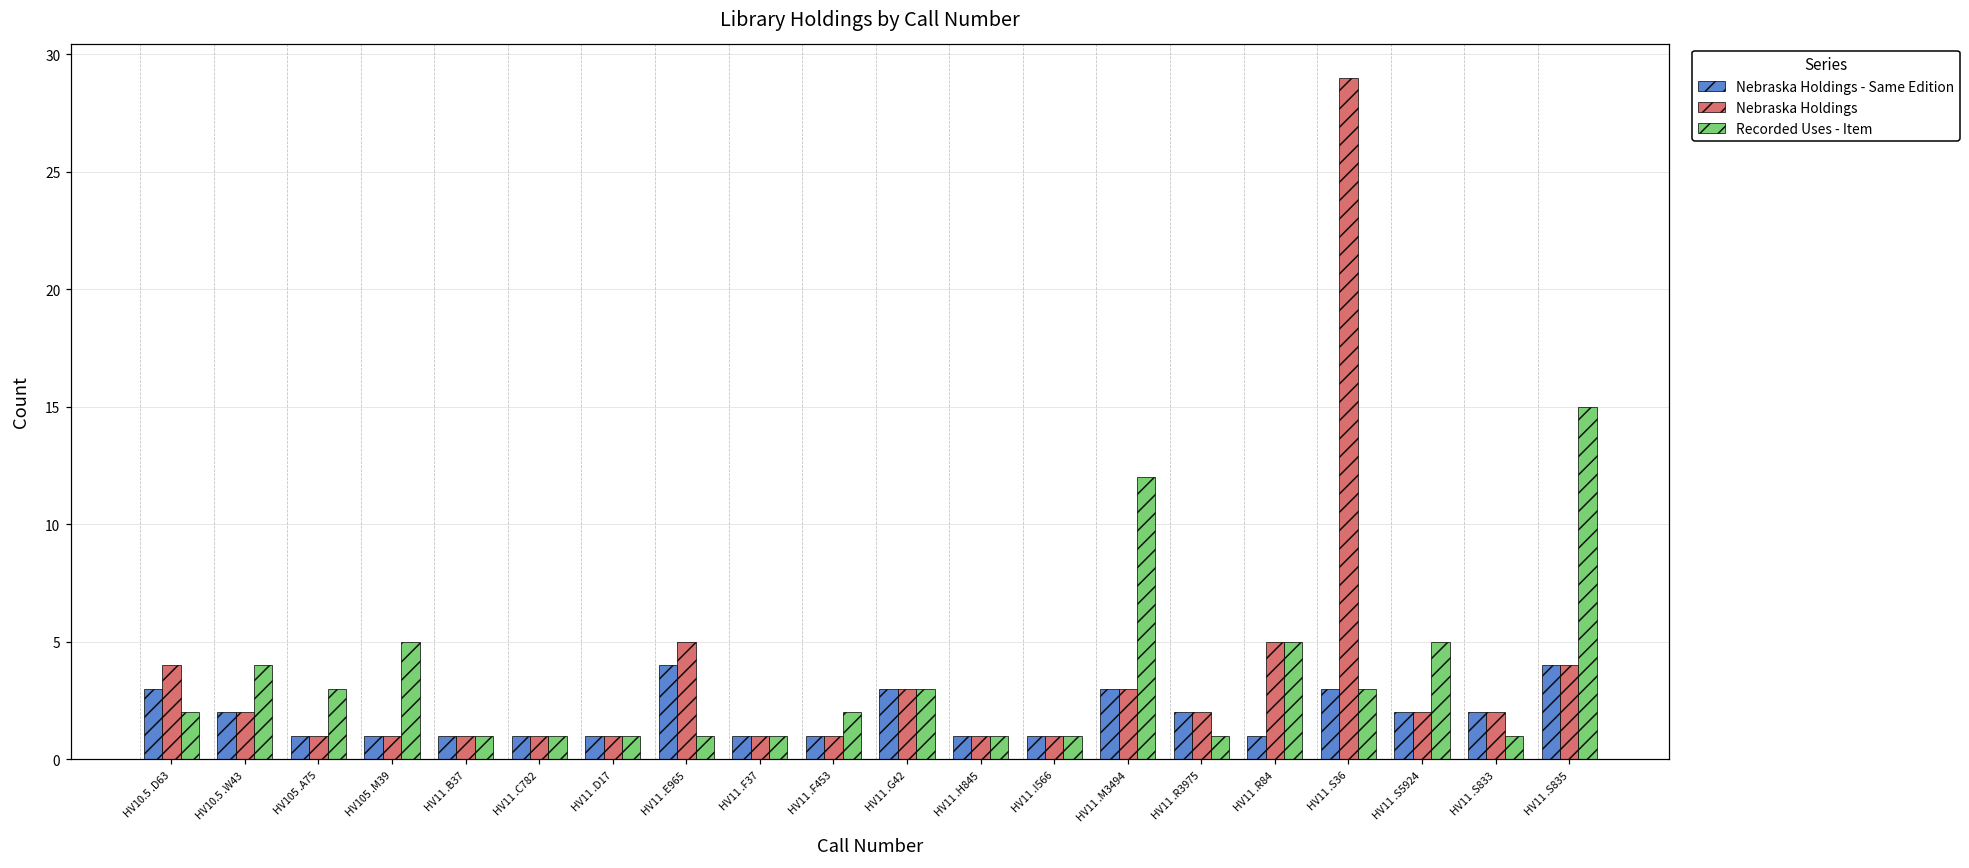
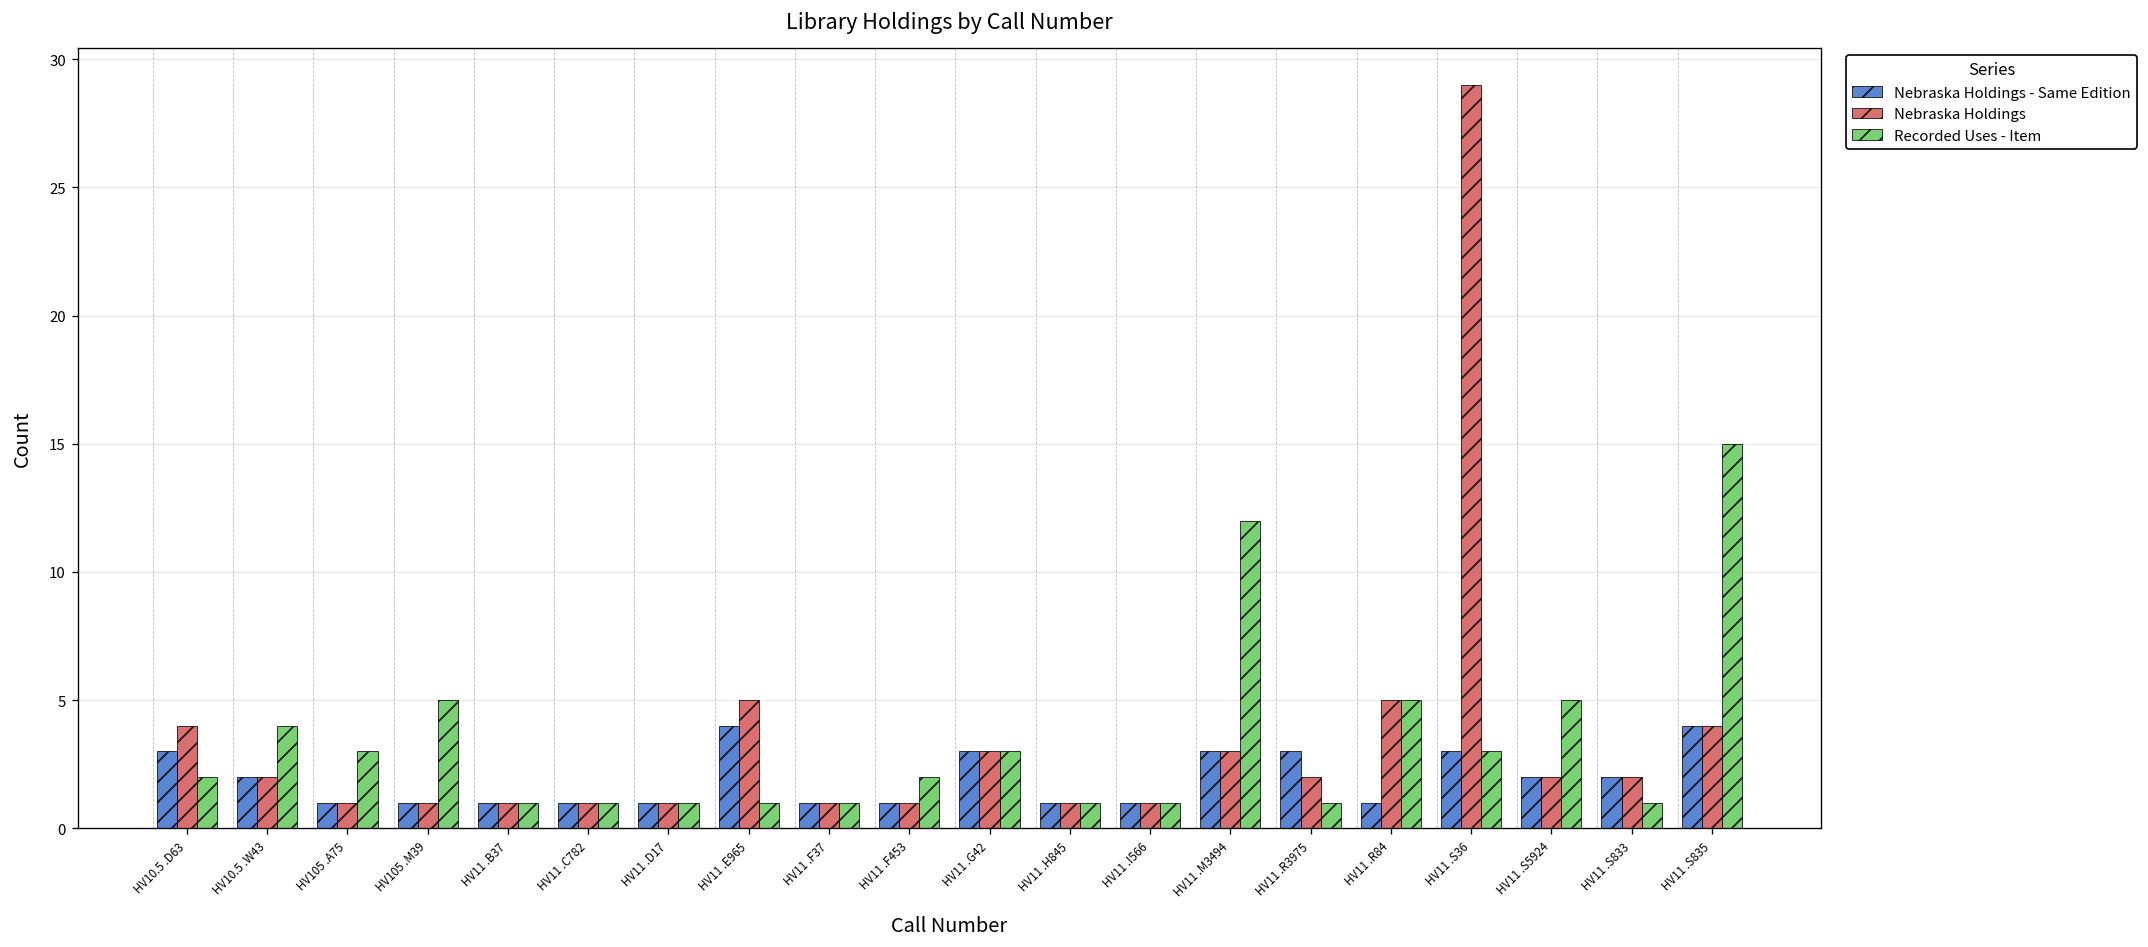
Nebraska Holdings - Same Edition, HV11 .R3975: 2 -> 3
